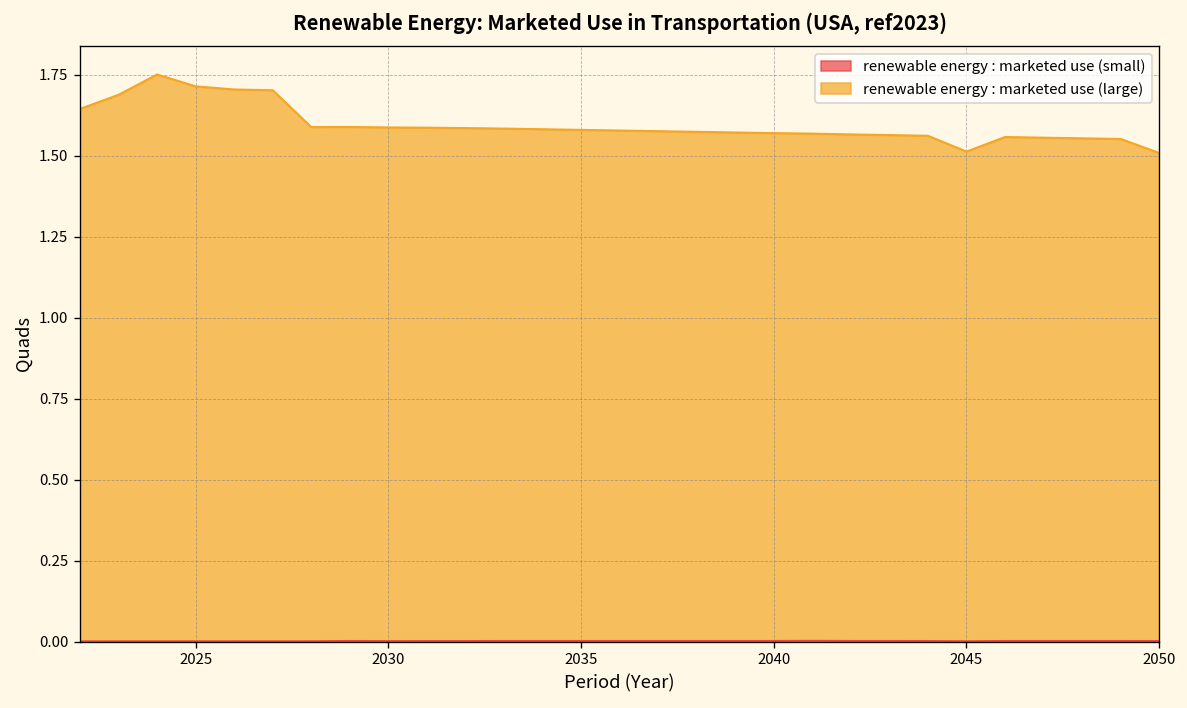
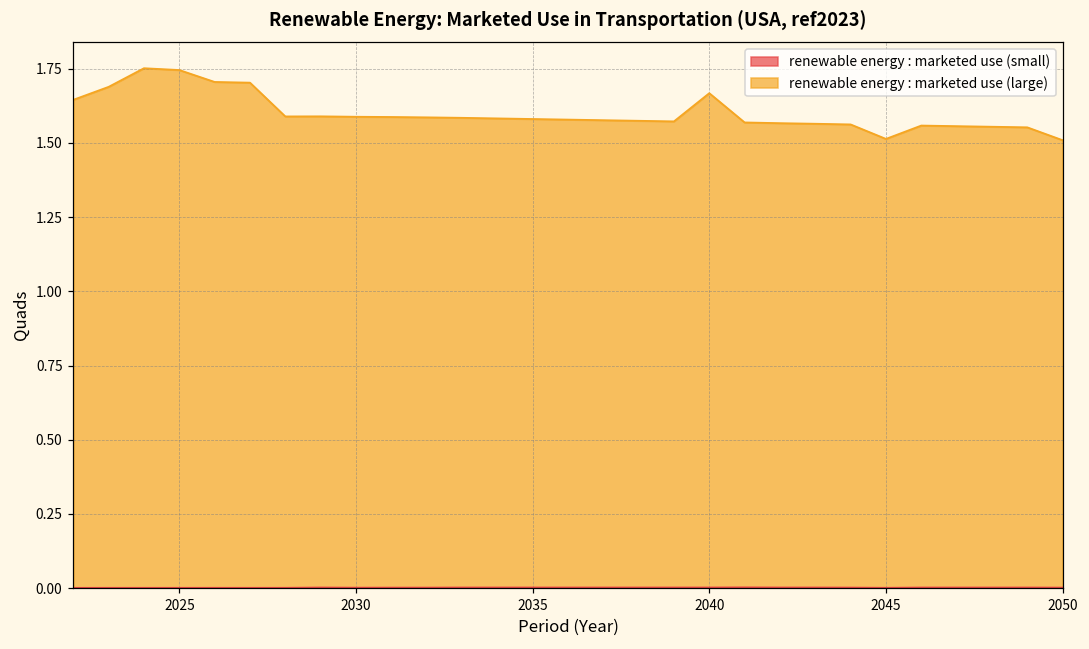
renewable energy : marketed use (large), 2025: 1.71 -> 1.74
renewable energy : marketed use (large), 2040: 1.57 -> 1.67
